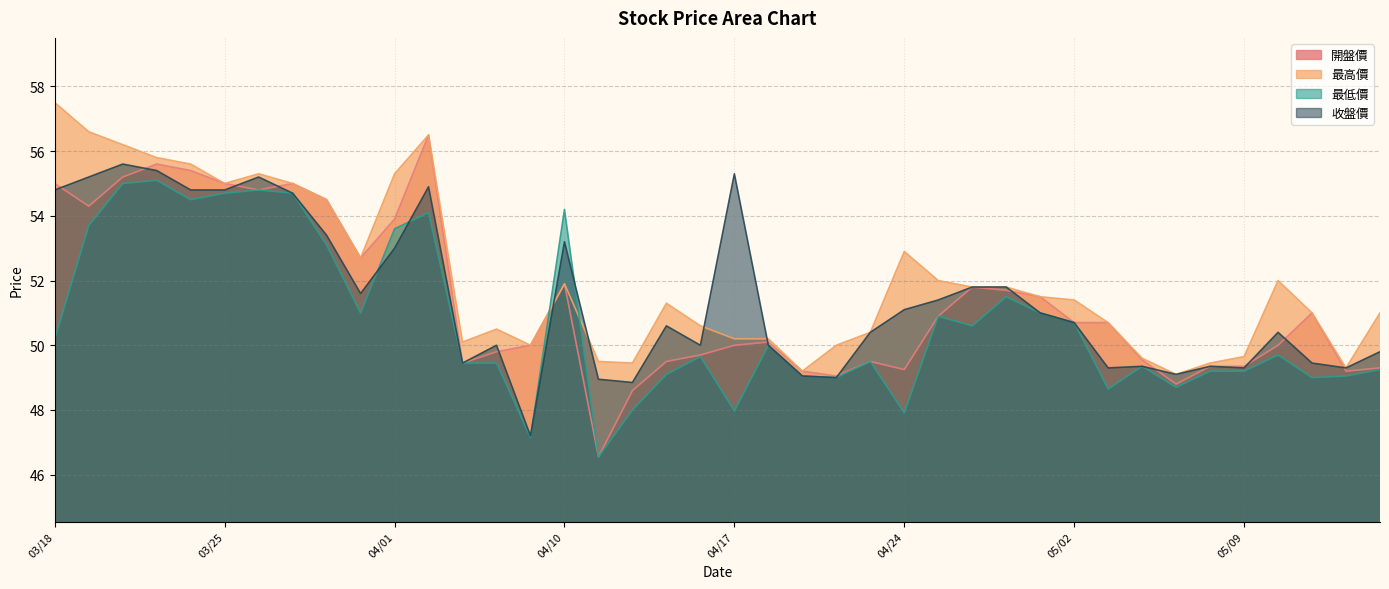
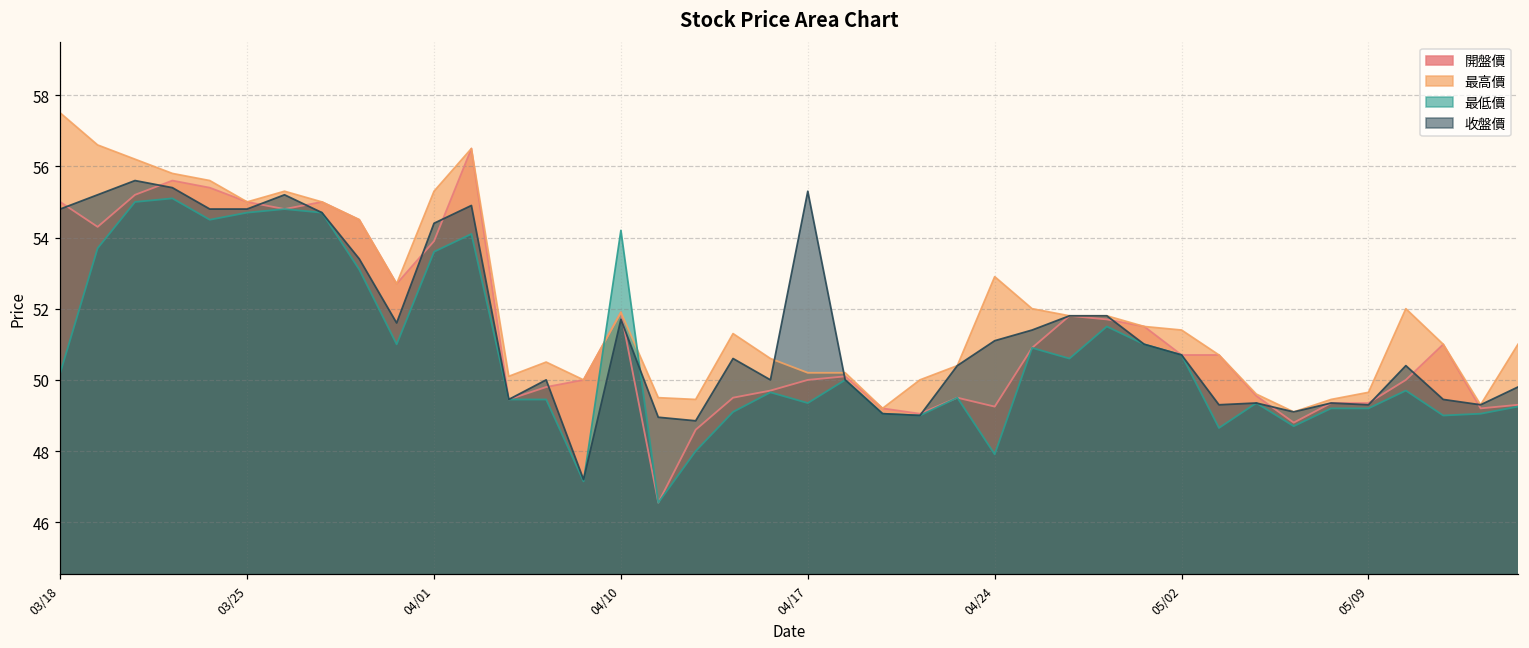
收盤價, 04/01: 53.0 -> 54.4
收盤價, 04/10: 53.2 -> 51.7
最低價, 04/17: 48.0 -> 49.4
